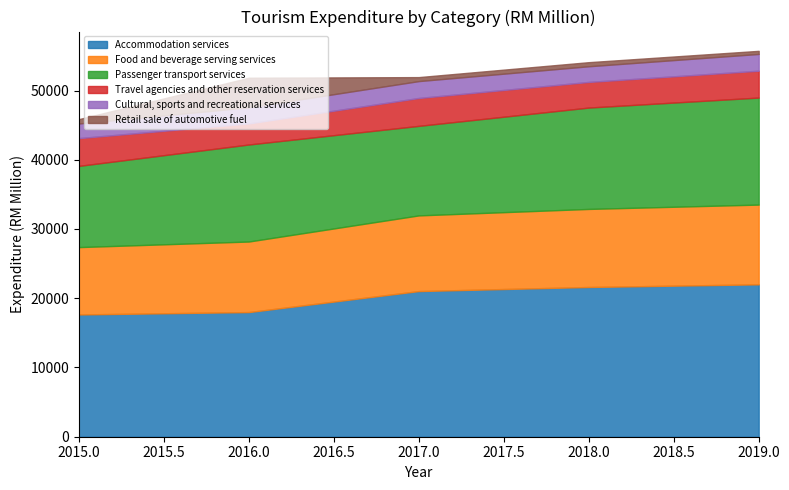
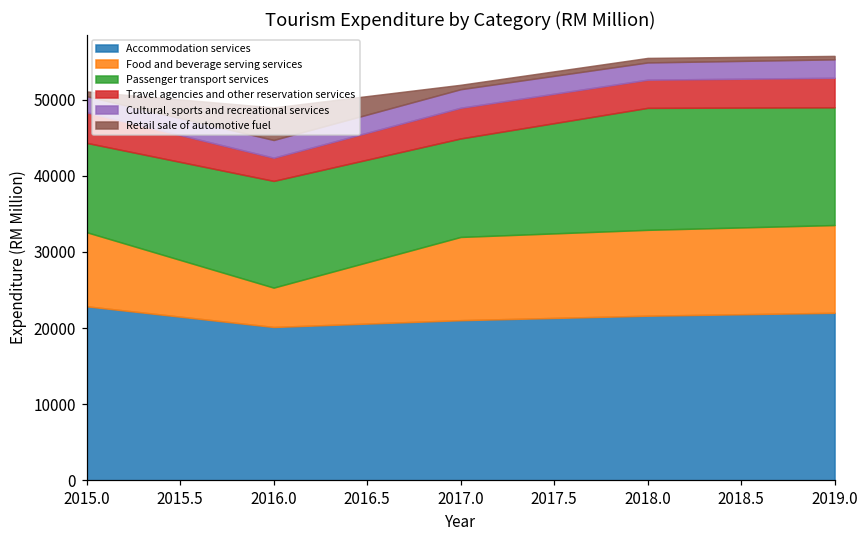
Accommodation services, 2015.0: 18000 -> 23000
Accommodation services, 2016.0: 18000 -> 20000
Food and beverage serving services, 2016.0: 10000 -> 5000
Passenger transport services, 2018.0: 15000 -> 16000
